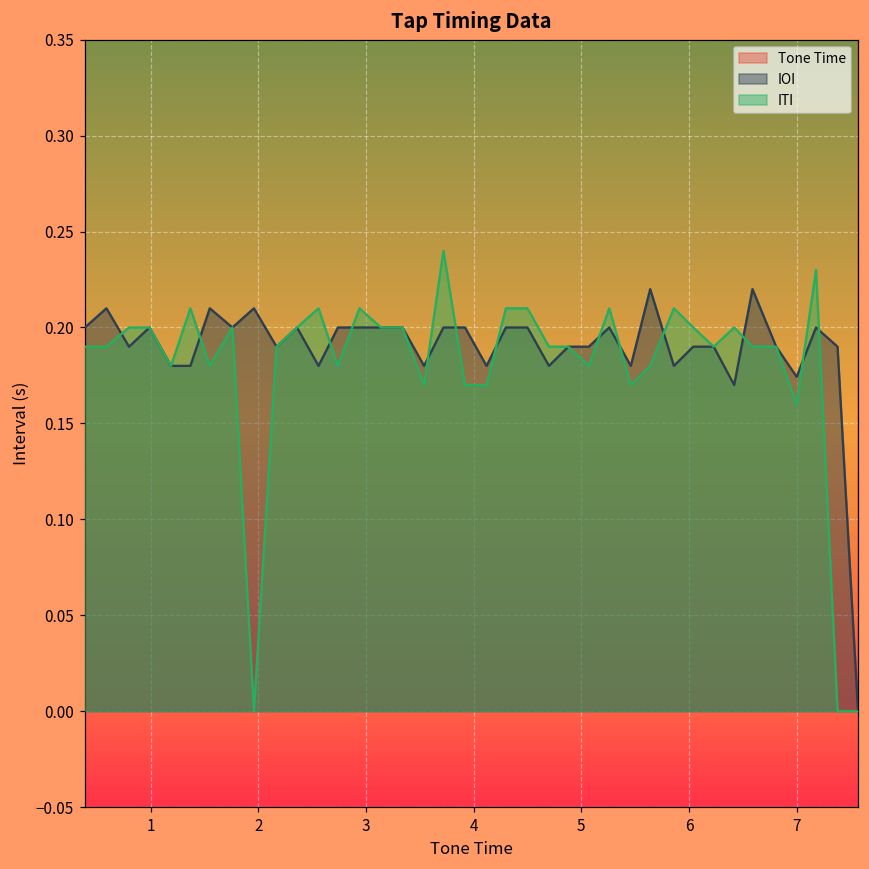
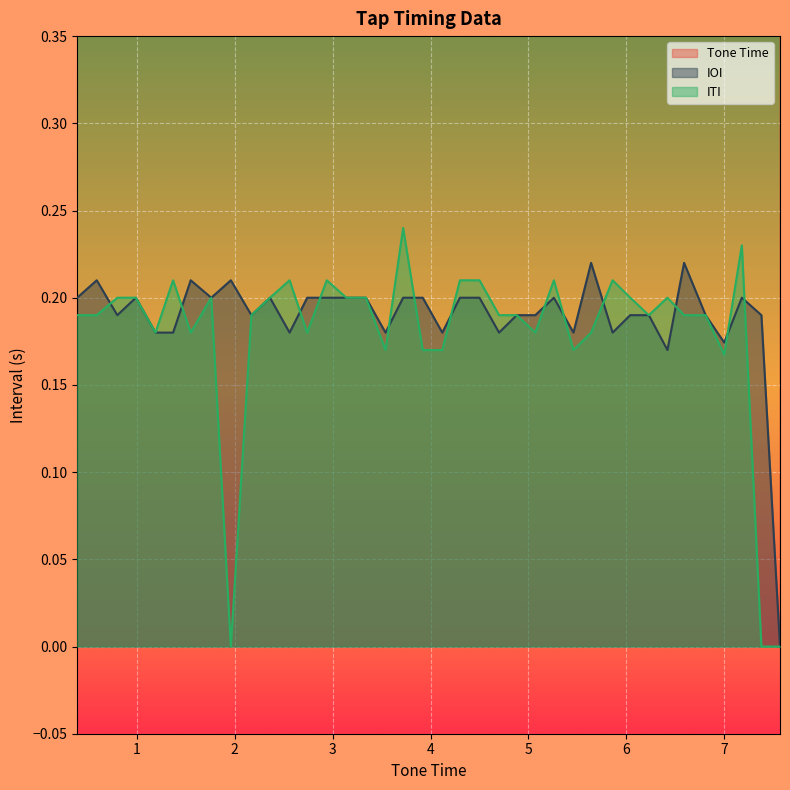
ITI, 7: 0.160 -> 0.167
